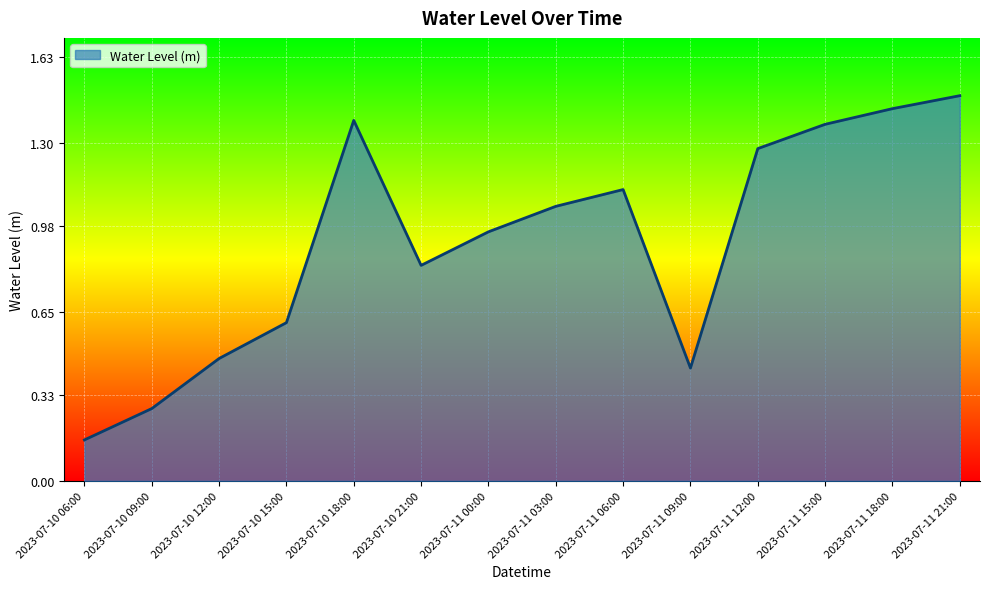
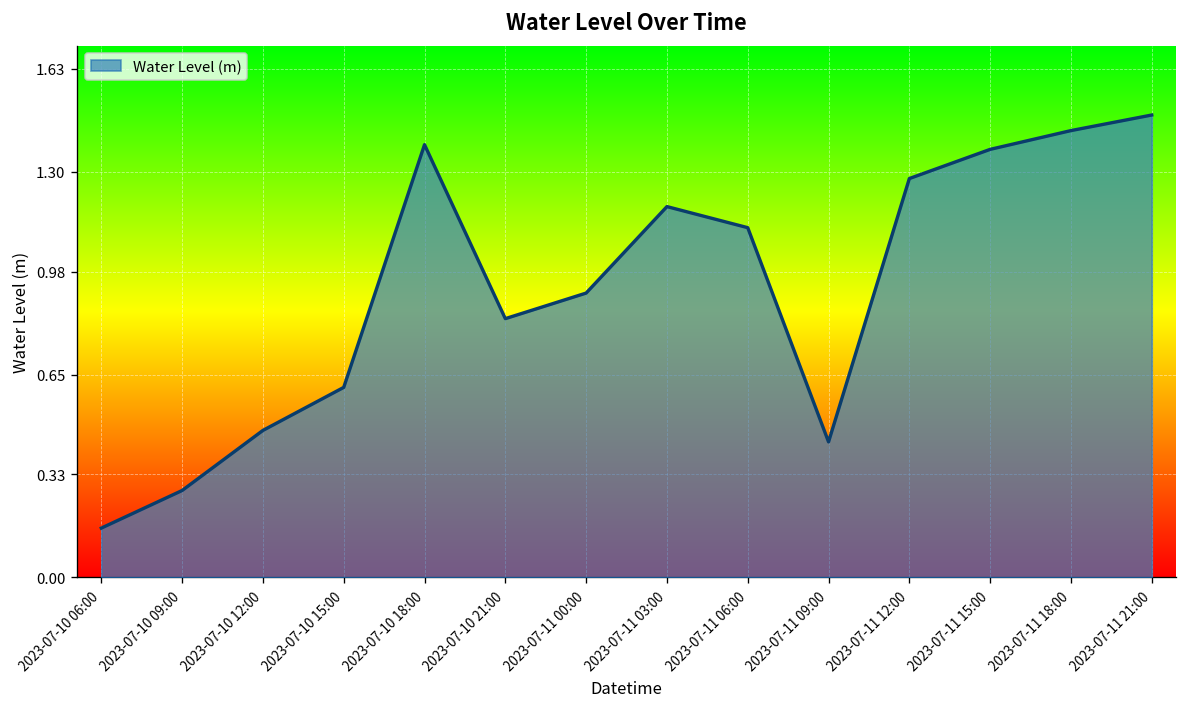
2023-07-11 00:00: 0.96 -> 0.91
2023-07-11 03:00: 1.06 -> 1.19
